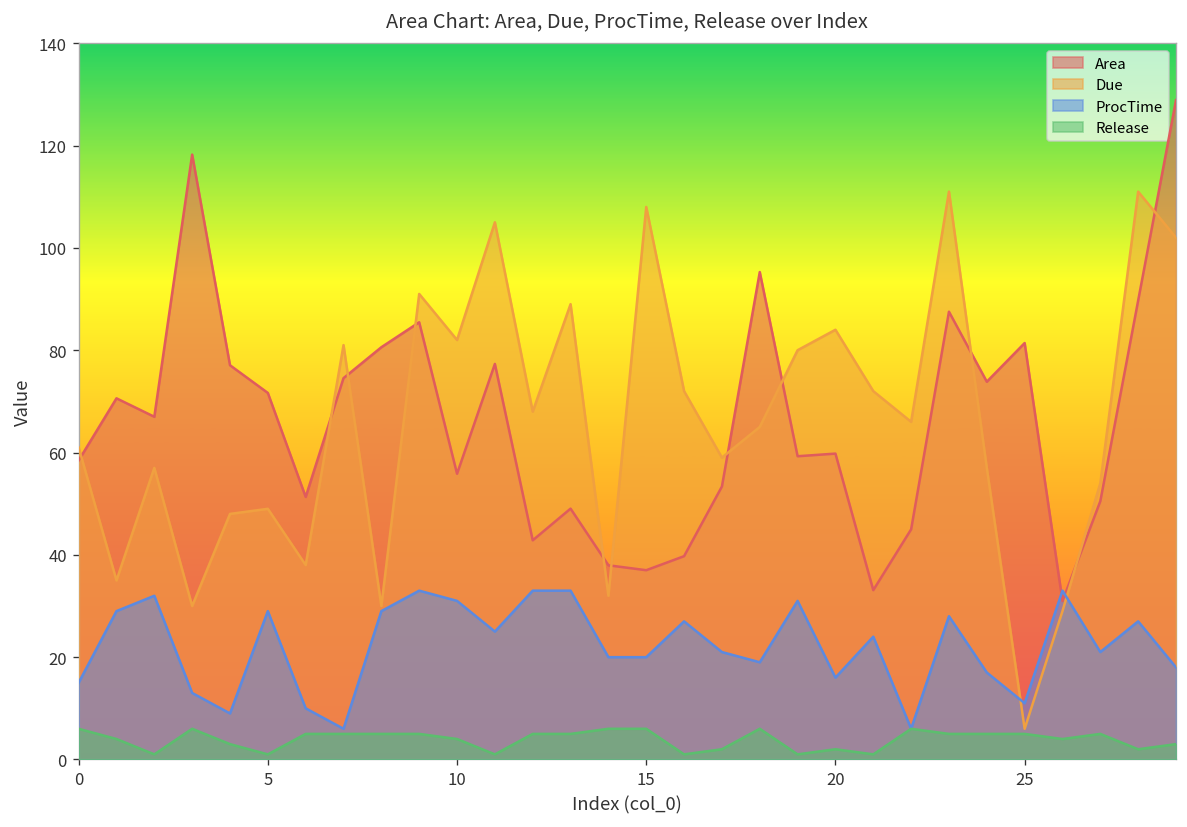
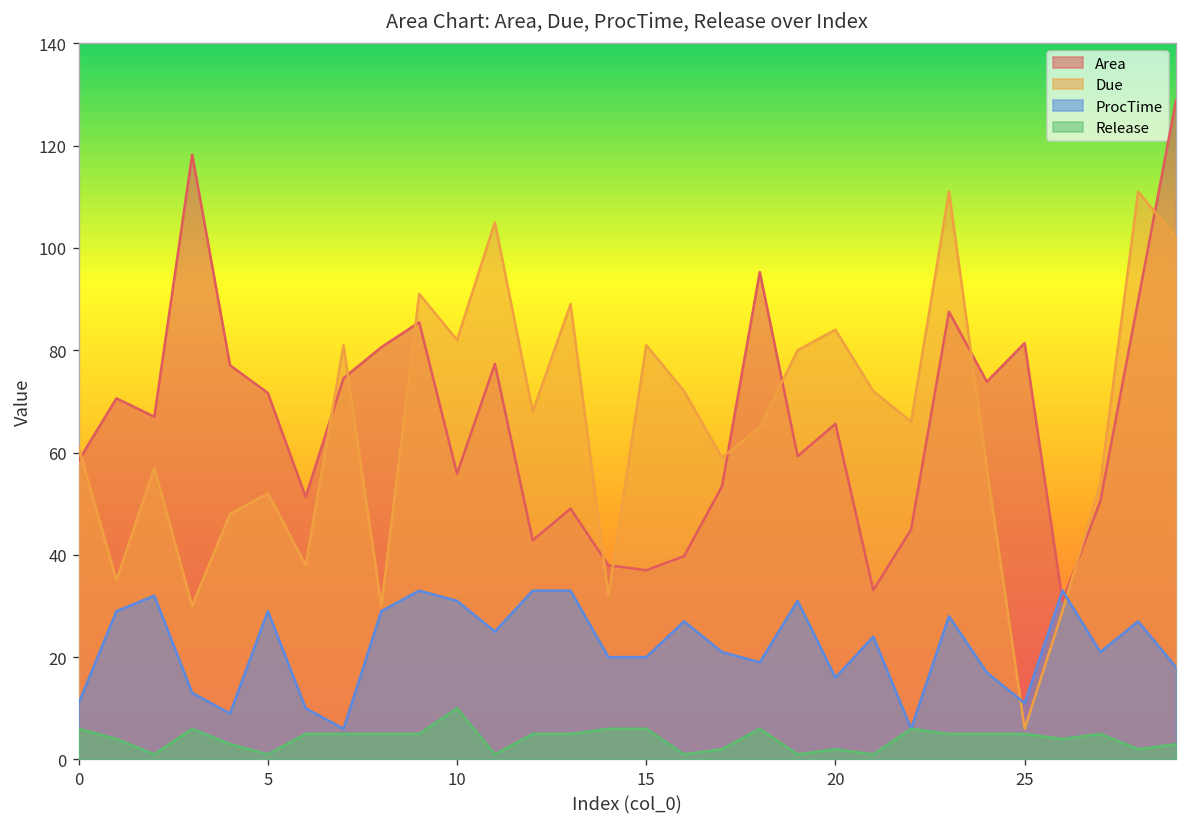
ProcTime, 0: 15 -> 11
Due, 5: 49 -> 52
Release, 10: 4 -> 10
Due, 15: 108 -> 81
Area, 20: 60 -> 66
